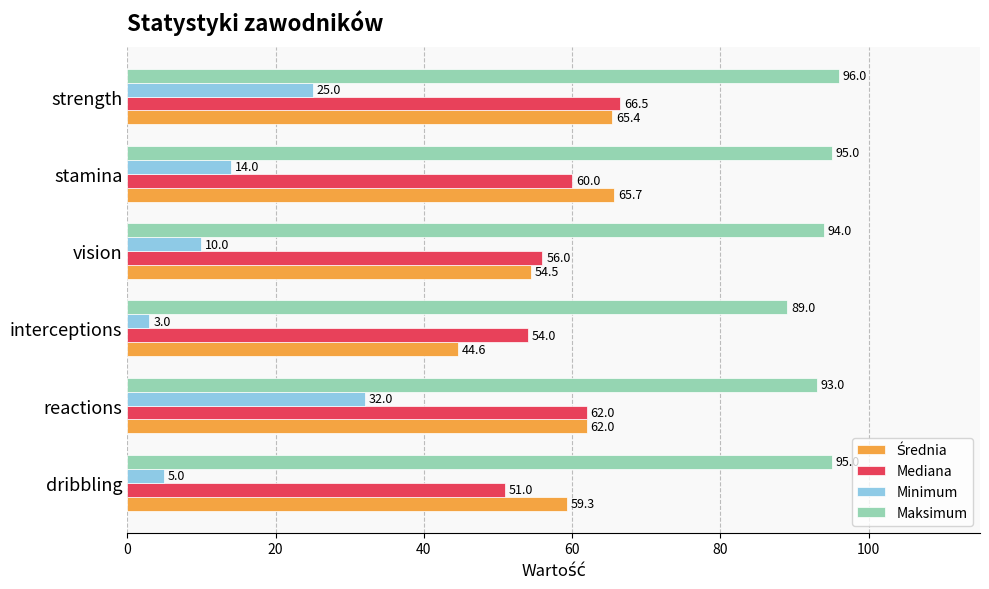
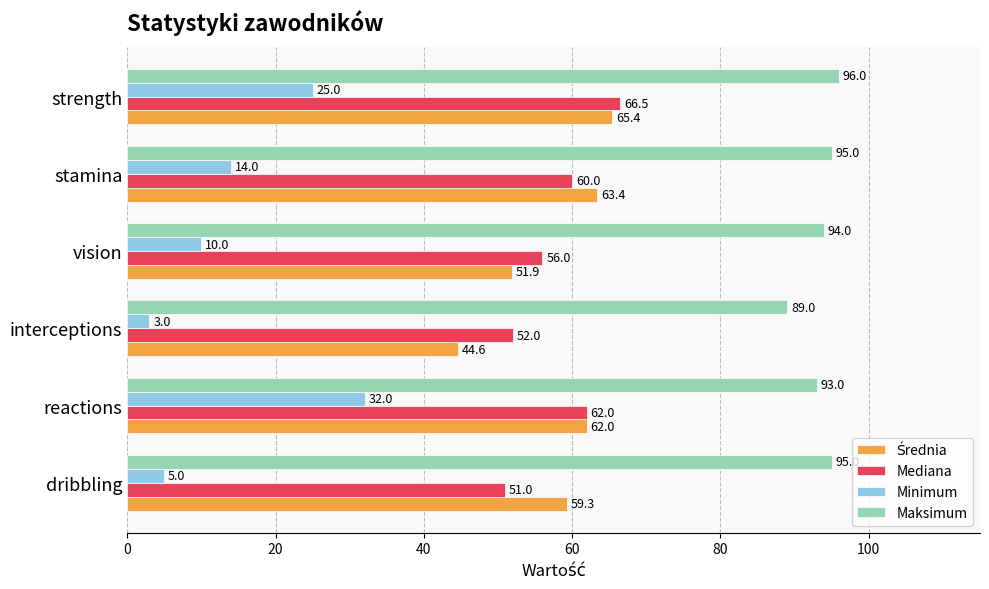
Średnia, stamina: 65.7 -> 63.4
Średnia, vision: 54.5 -> 51.9
Mediana, interceptions: 54.0 -> 52.0
